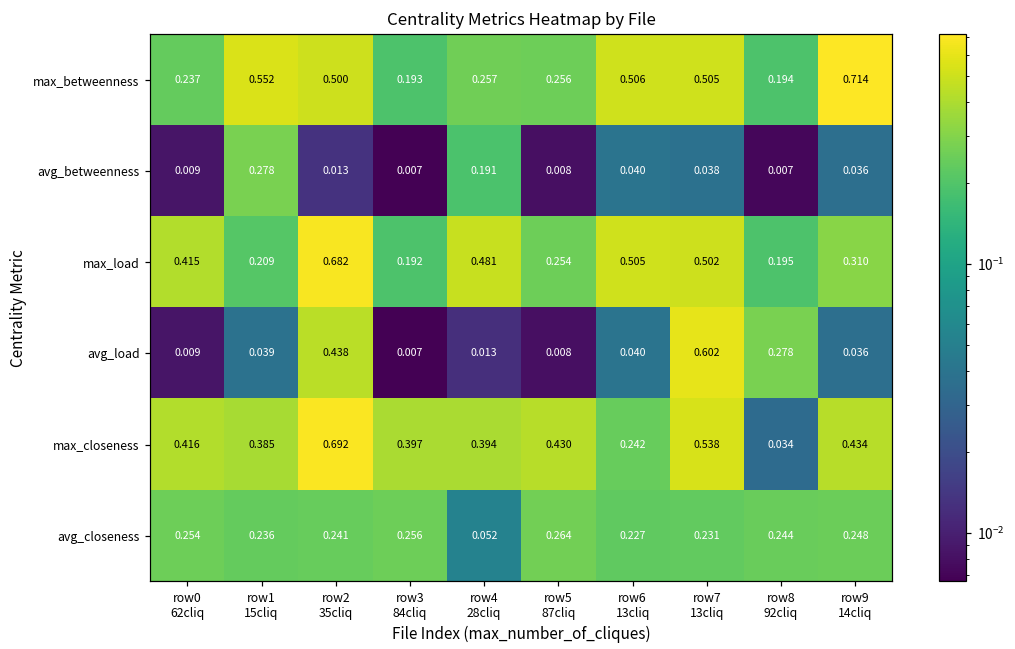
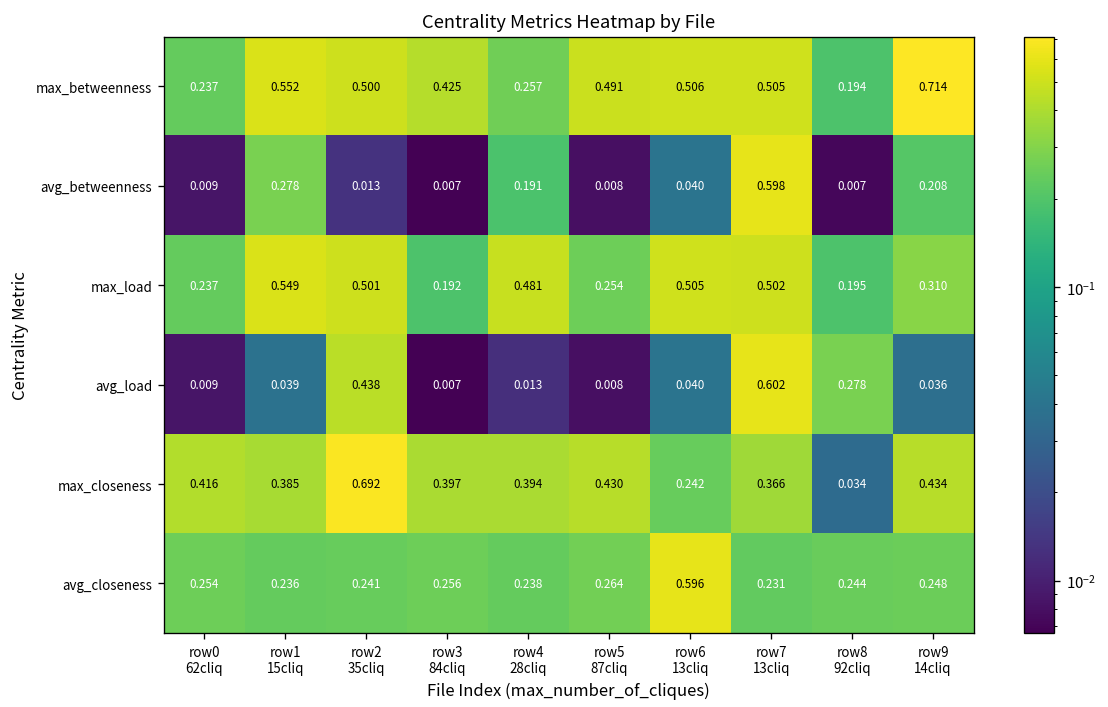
max_betweenness, row3 84cliq: 0.193 -> 0.425
max_betweenness, row5 87cliq: 0.256 -> 0.491
avg_betweenness, row7 13cliq: 0.038 -> 0.598
avg_betweenness, row9 14cliq: 0.036 -> 0.208
max_load, row0 62cliq: 0.415 -> 0.237
max_load, row1 15cliq: 0.209 -> 0.549
max_load, row2 35cliq: 0.682 -> 0.501
max_closeness, row7 13cliq: 0.538 -> 0.366
avg_closeness, row4 28cliq: 0.052 -> 0.238
avg_closeness, row6 13cliq: 0.227 -> 0.596
